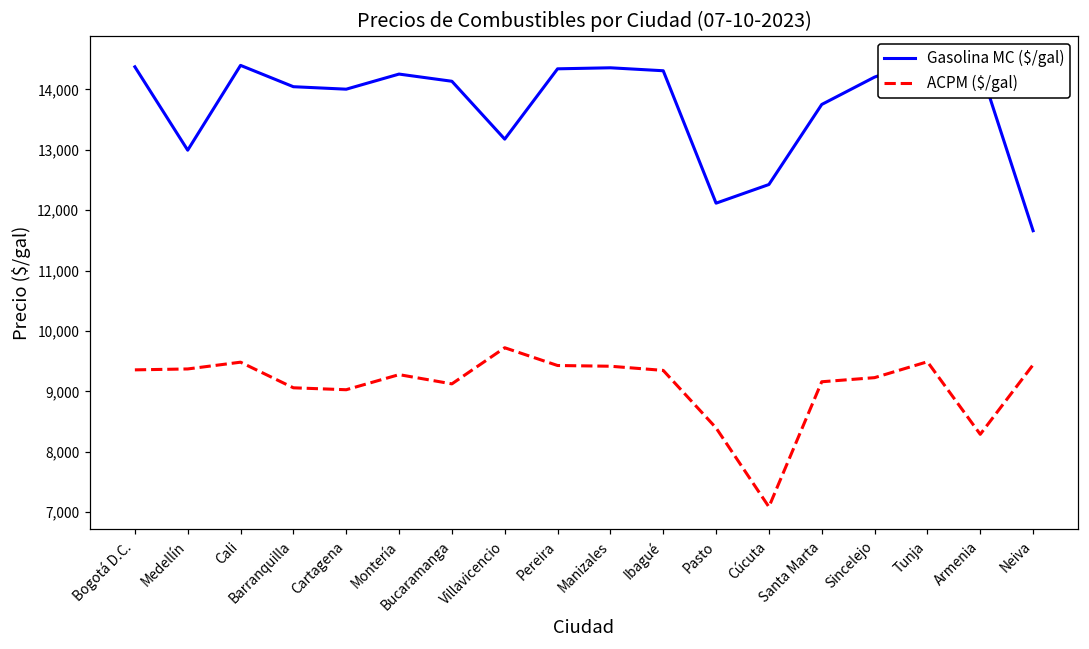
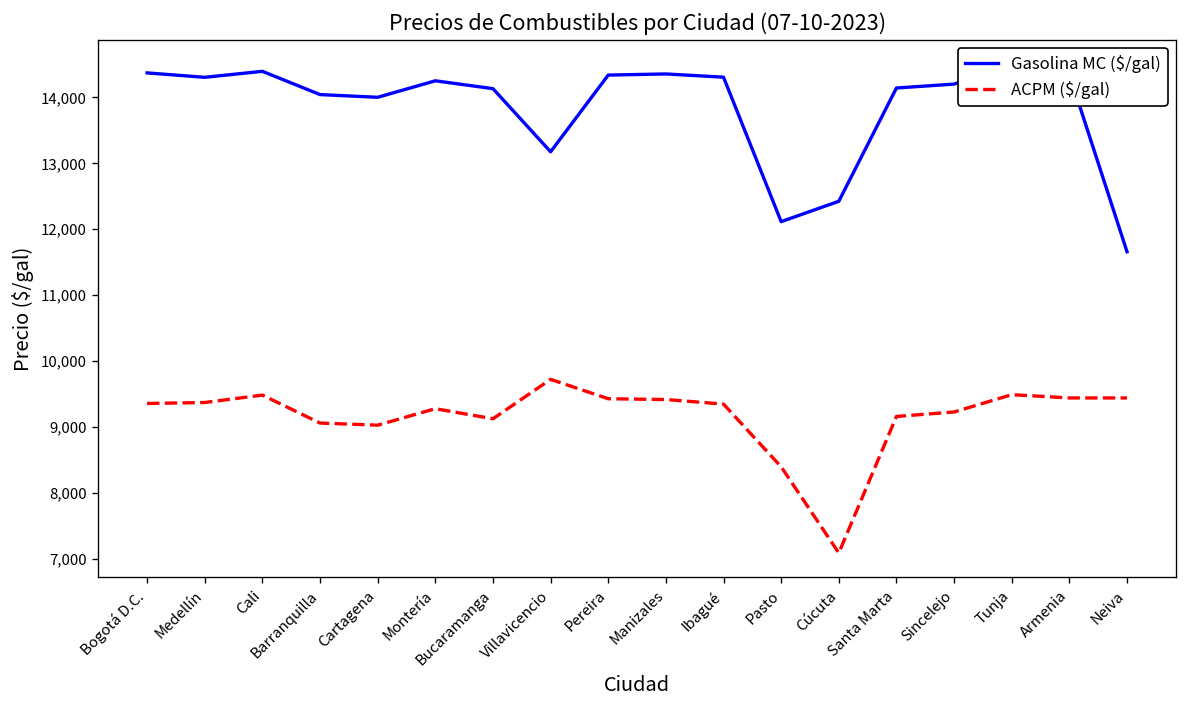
Gasolina MC ($/gal), Medellín: 13,000 -> 14,300
Gasolina MC ($/gal), Santa Marta: 13,800 -> 14,100
ACPM ($/gal), Armenia: 8,300 -> 9,400
